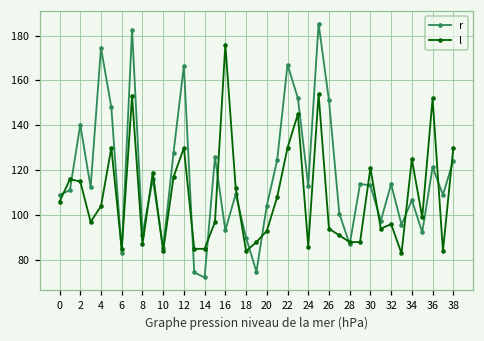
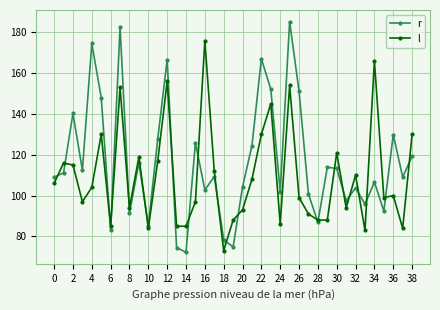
l, 8: 87 -> 94
l, 12: 130 -> 156
r, 16: 93 -> 103
r, 18: 90 -> 78
l, 18: 84 -> 73
r, 24: 113 -> 102
l, 26: 94 -> 99
r, 32: 114 -> 104
l, 32: 96 -> 110
l, 34: 125 -> 166
r, 36: 121 -> 130
l, 36: 152 -> 100
r, 38: 124 -> 119
